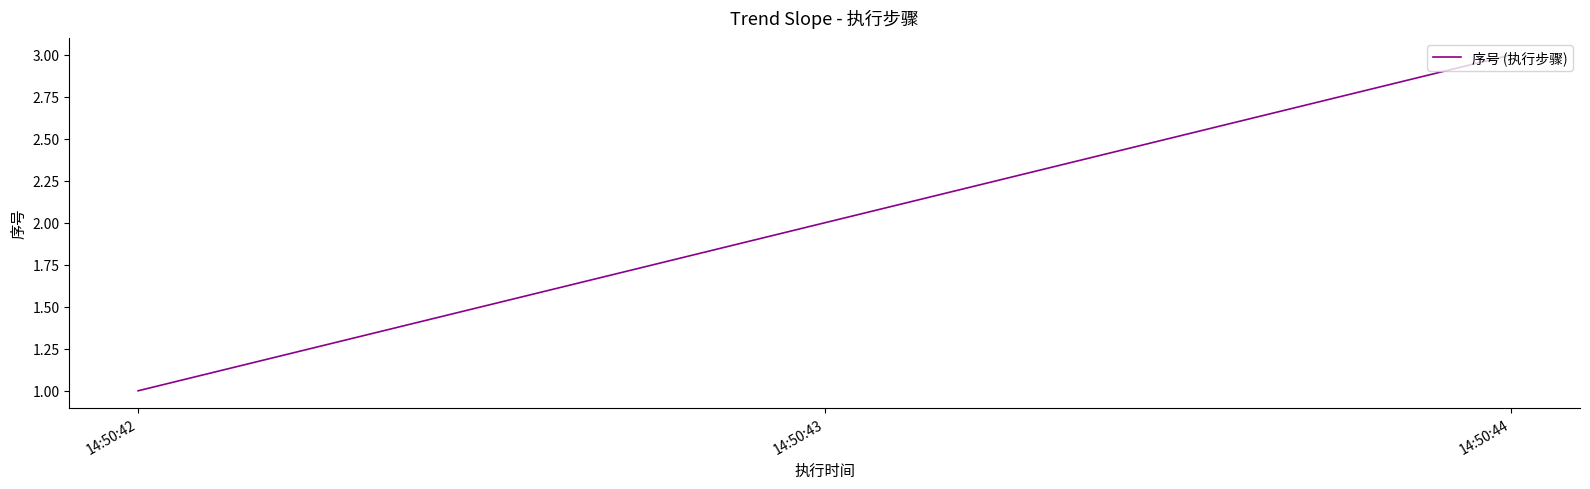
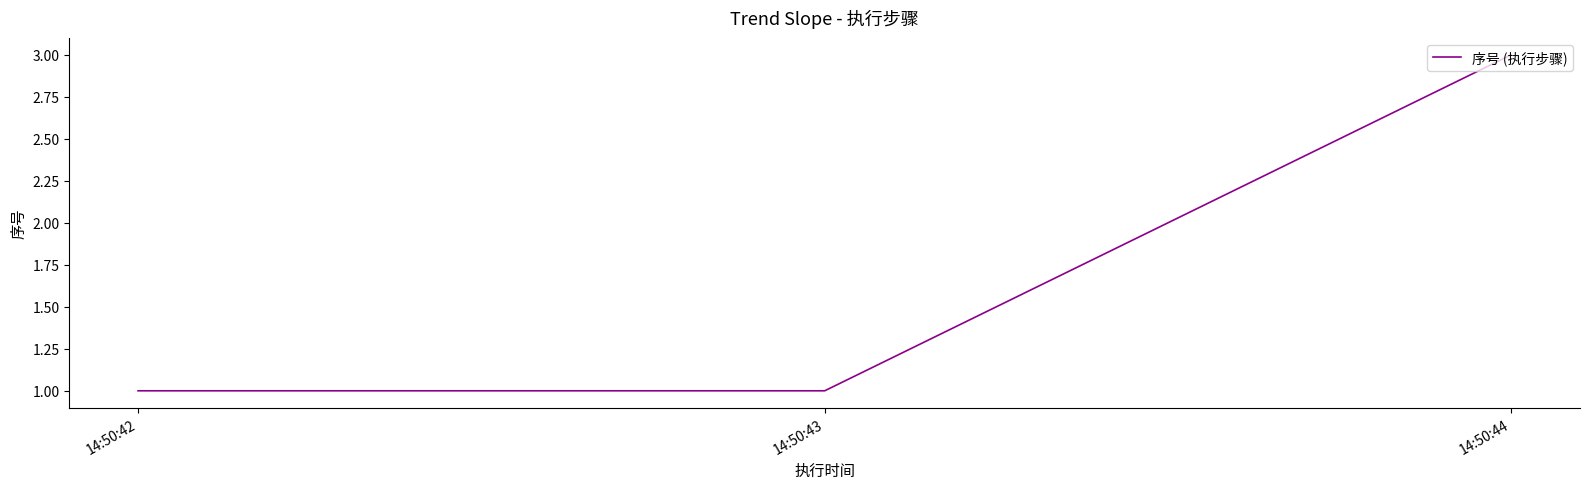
14:50:43: 2 -> 1
